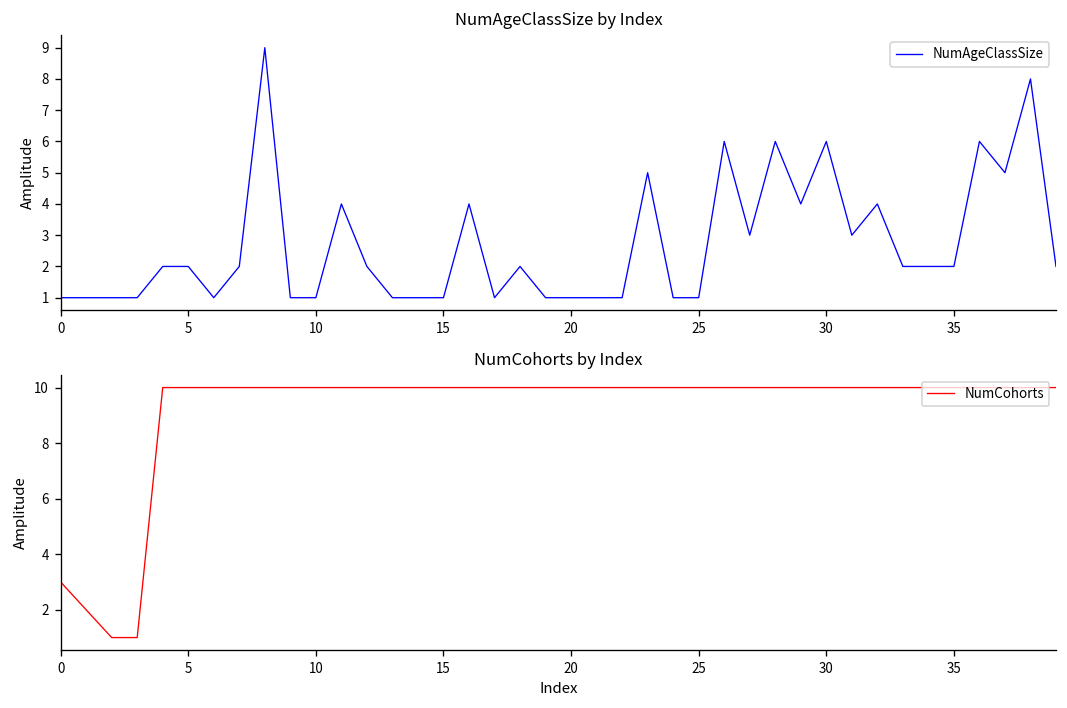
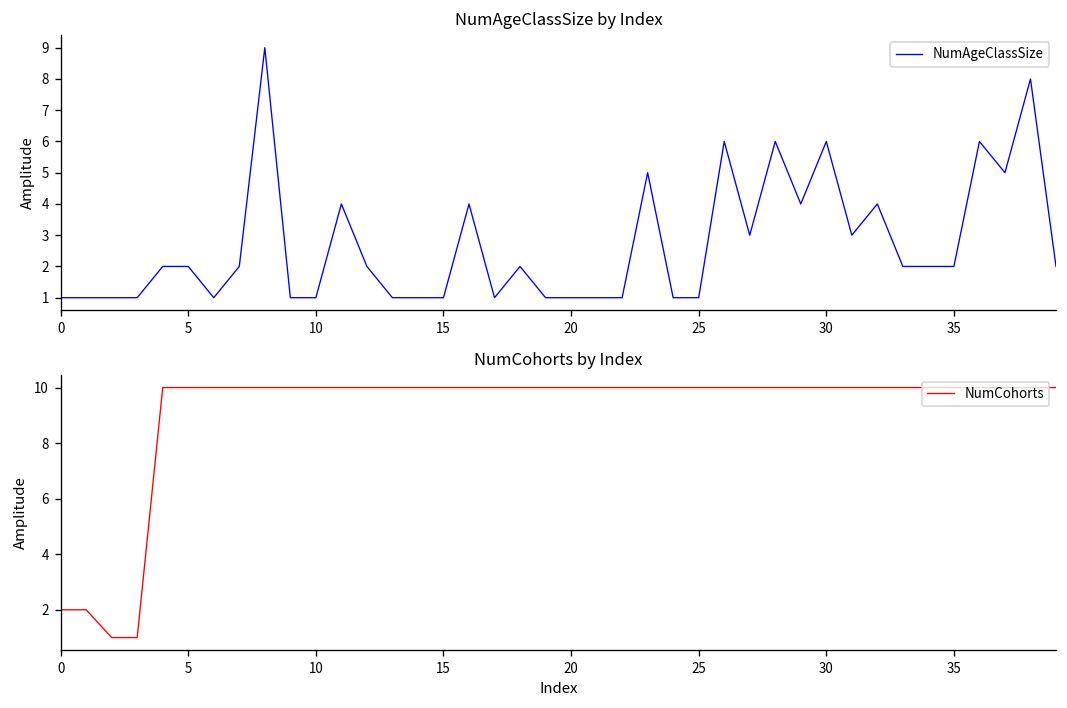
NumCohorts by Index, 0: 3 -> 2
